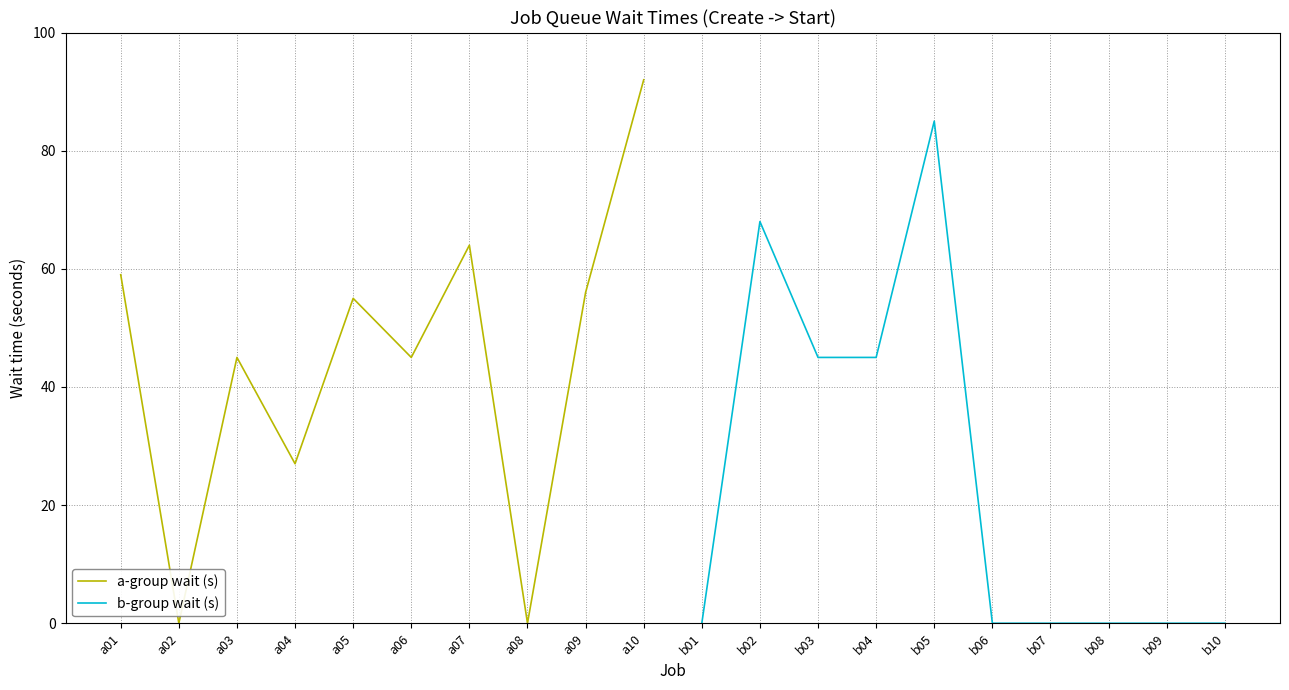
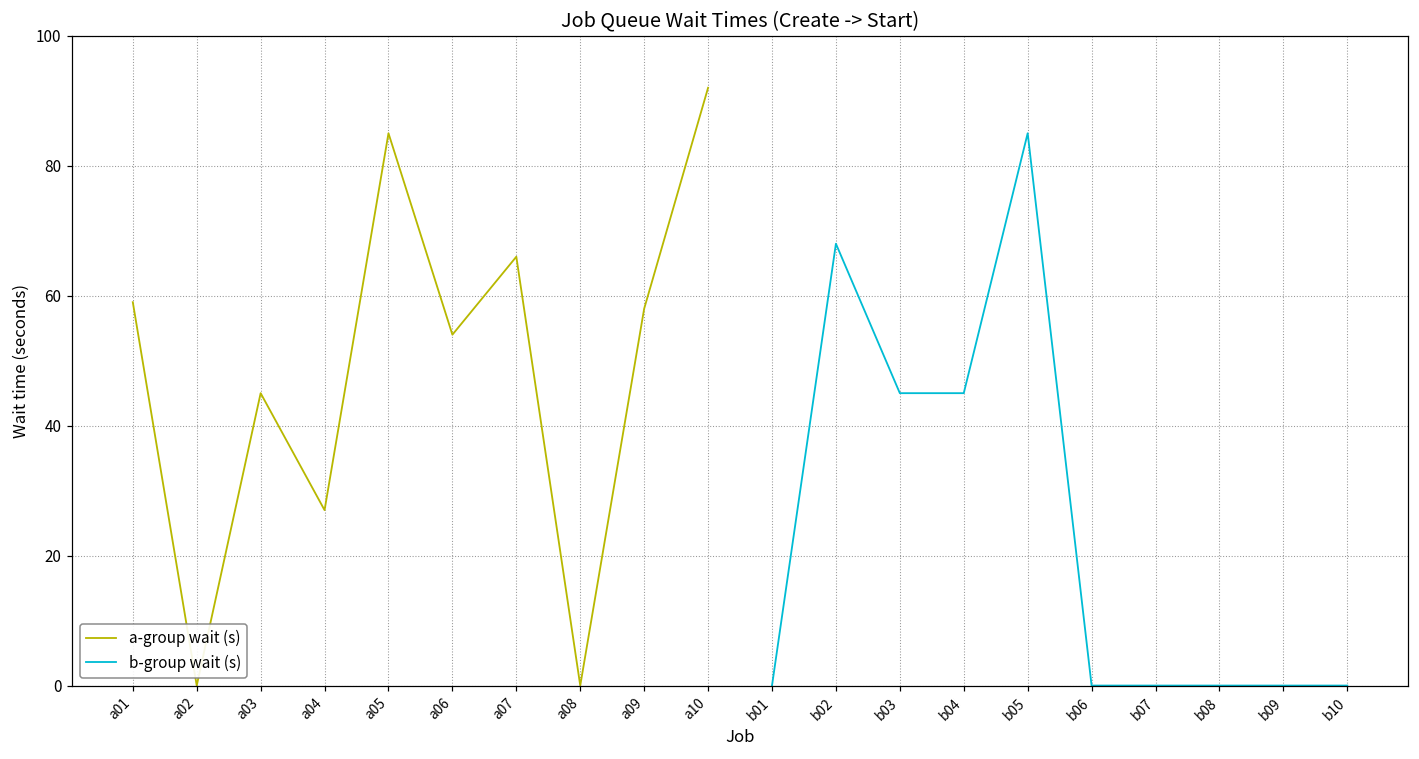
a-group wait (s), a05: 55 -> 85
a-group wait (s), a06: 45 -> 54
a-group wait (s), a07: 64 -> 66
a-group wait (s), a09: 56 -> 58
